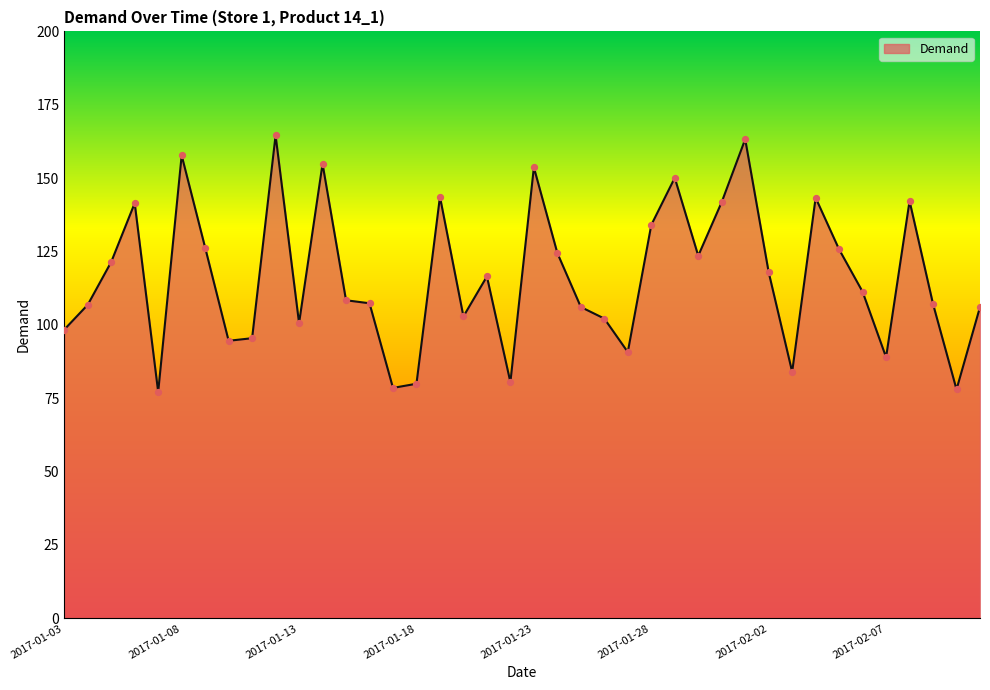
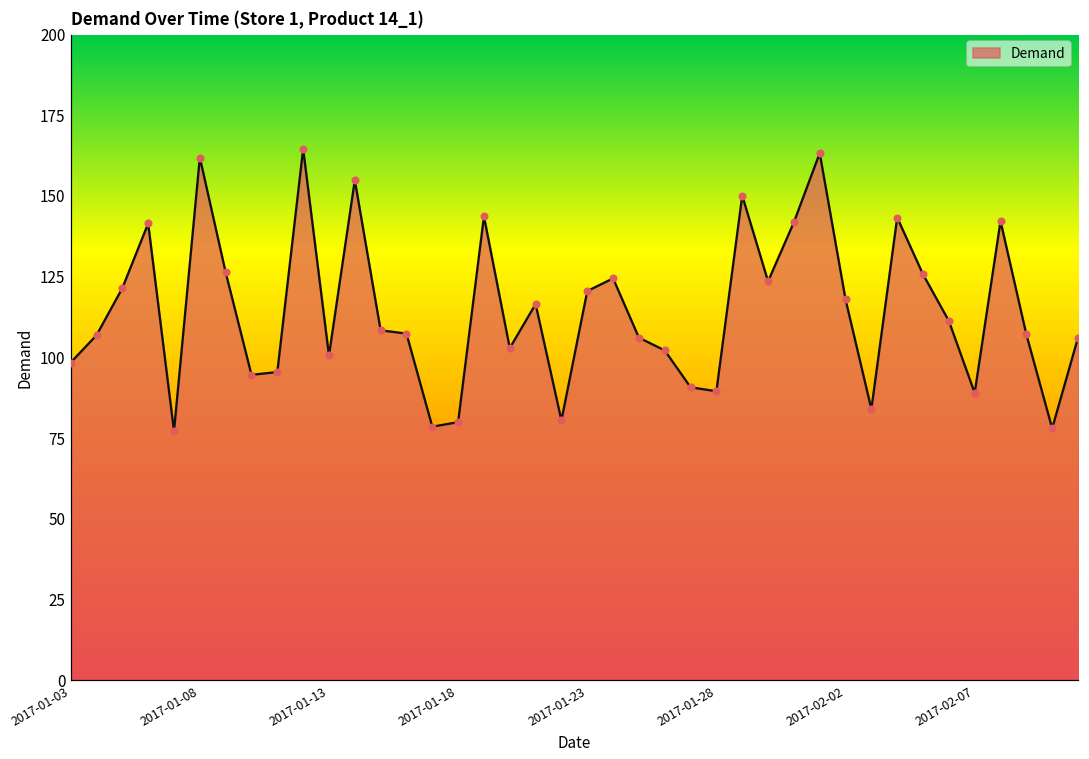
2017-01-08: 158 -> 162
2017-01-23: 154 -> 121
2017-01-28: 134 -> 90
